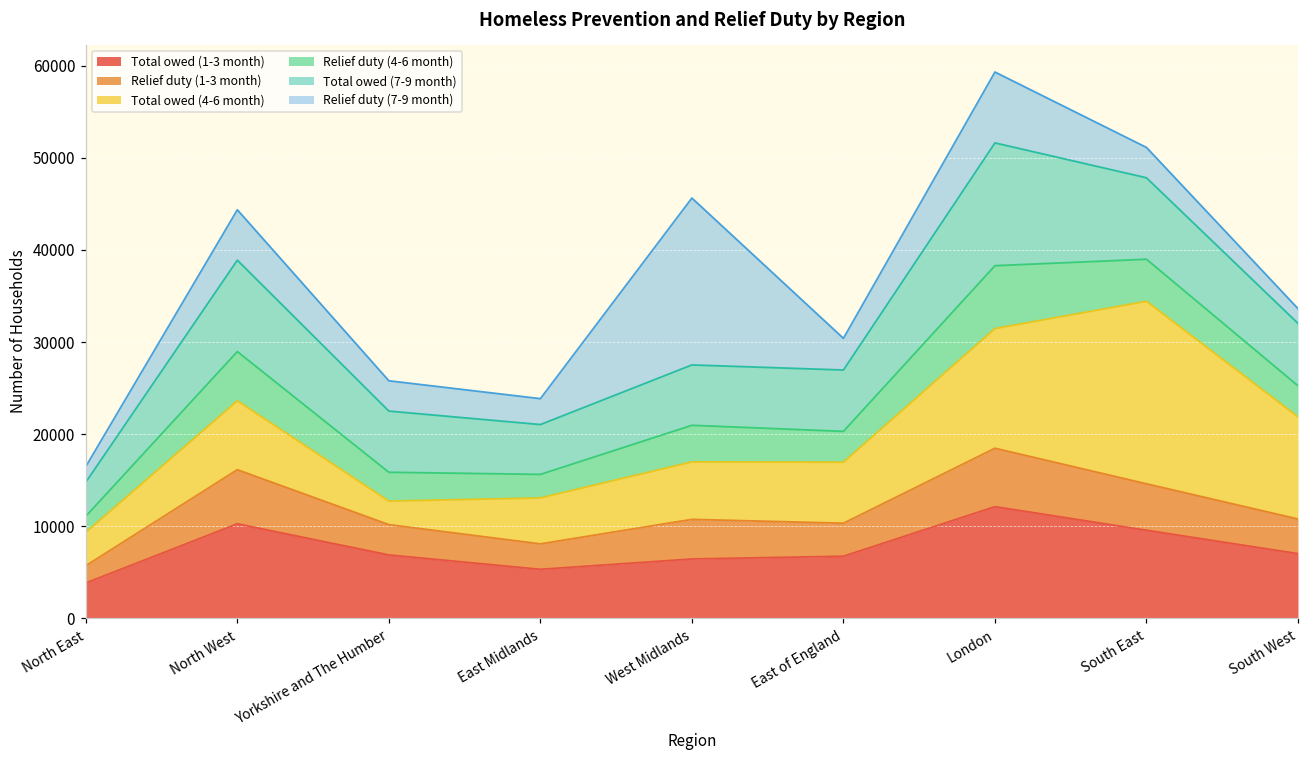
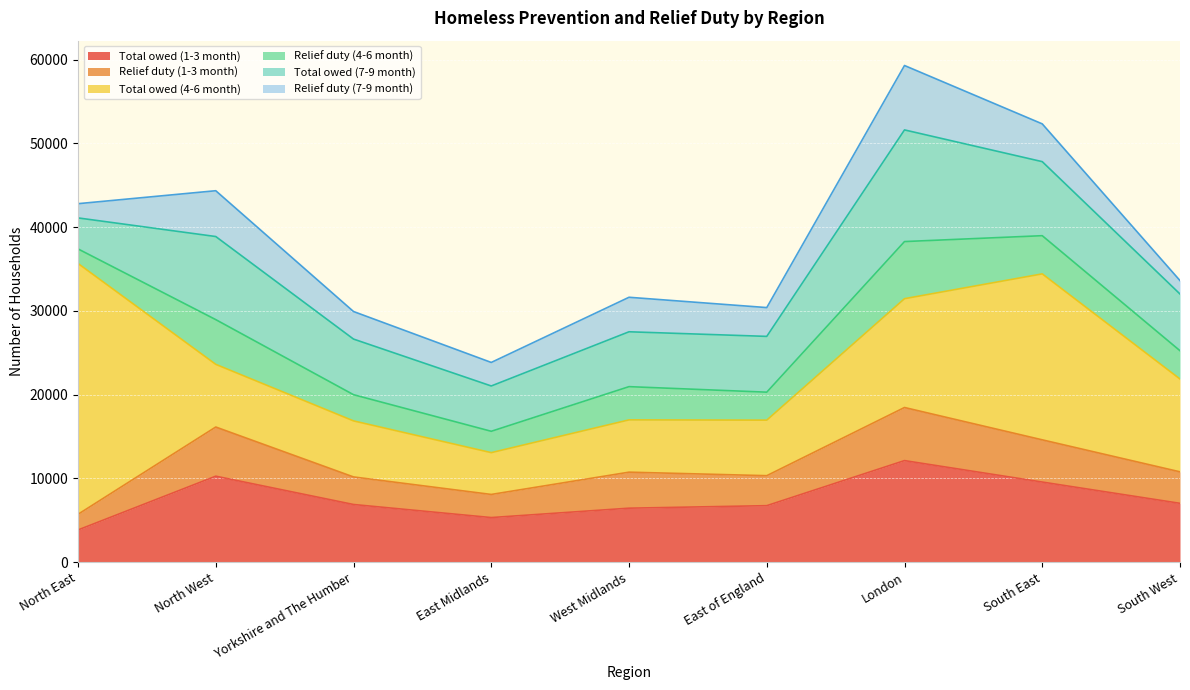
Total owed (4-6 month), North East: 4000 -> 30000
Total owed (4-6 month), Yorkshire and The Humber: 3000 -> 7000
Relief duty (7-9 month), West Midlands: 18000 -> 4000
Relief duty (7-9 month), South East: 3000 -> 5000
